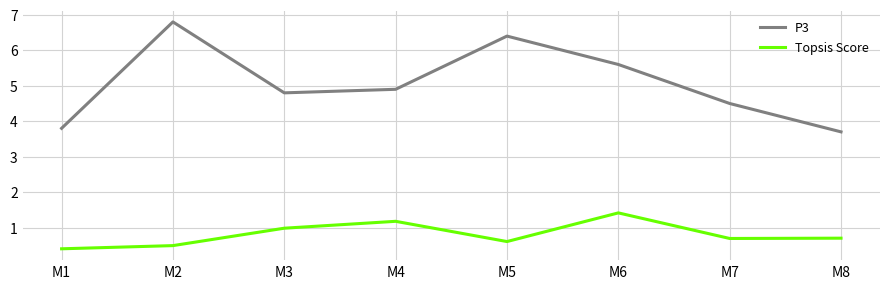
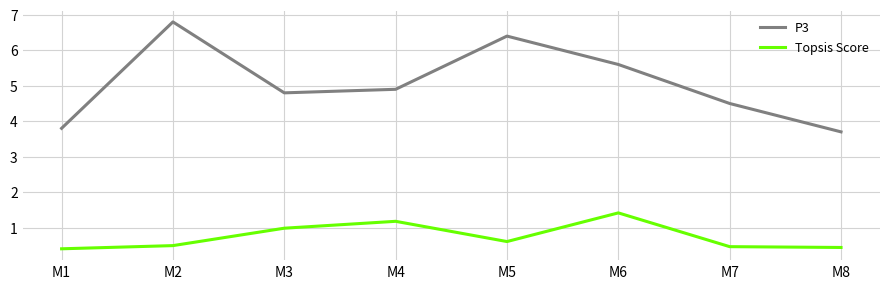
Topsis Score, M7: 0.7 -> 0.5
Topsis Score, M8: 0.7 -> 0.4
